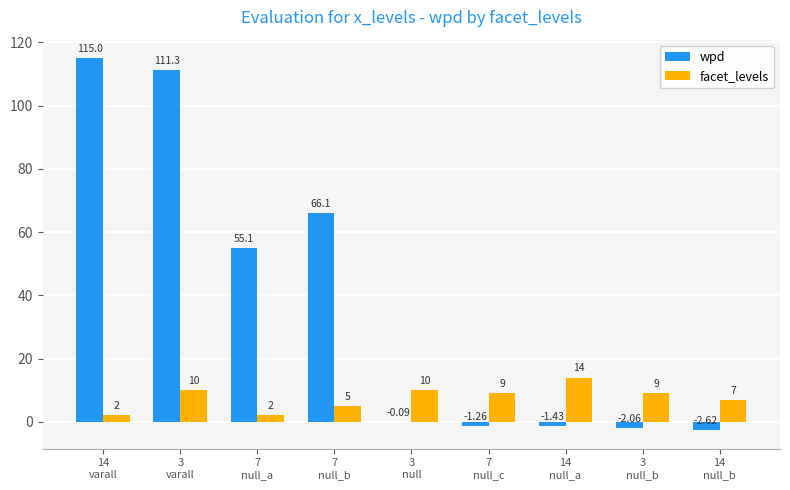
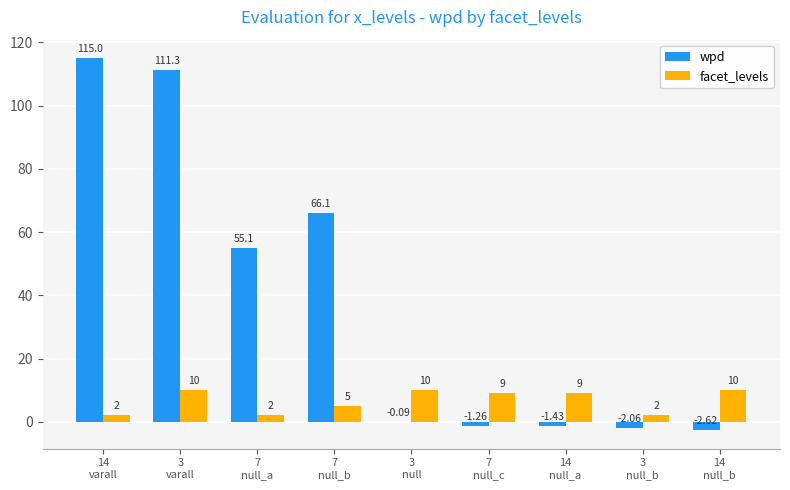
facet_levels, 14 null_a: 14 -> 9
facet_levels, 3 null_b: 9 -> 2
facet_levels, 14 null_b: 7 -> 10
